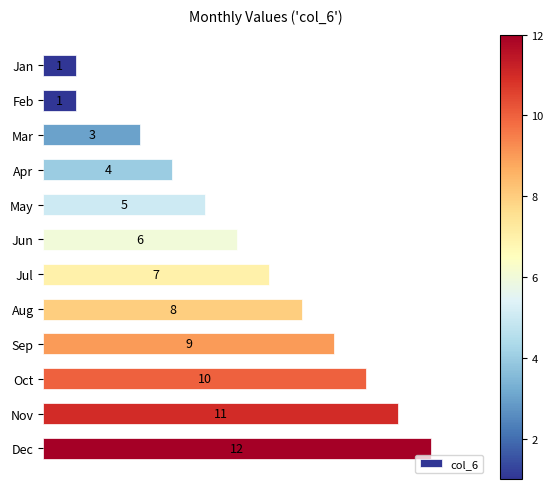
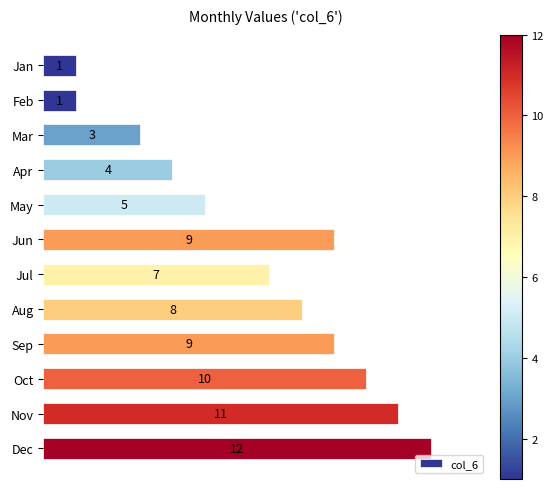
Jun: 6 -> 9
